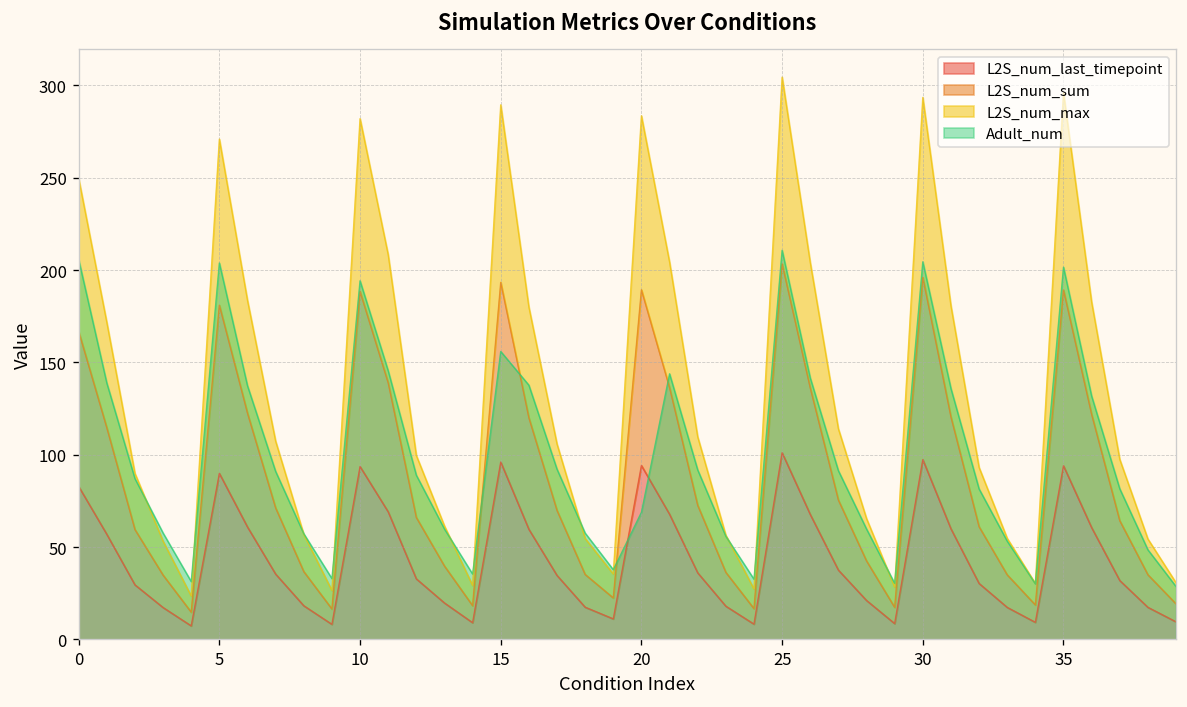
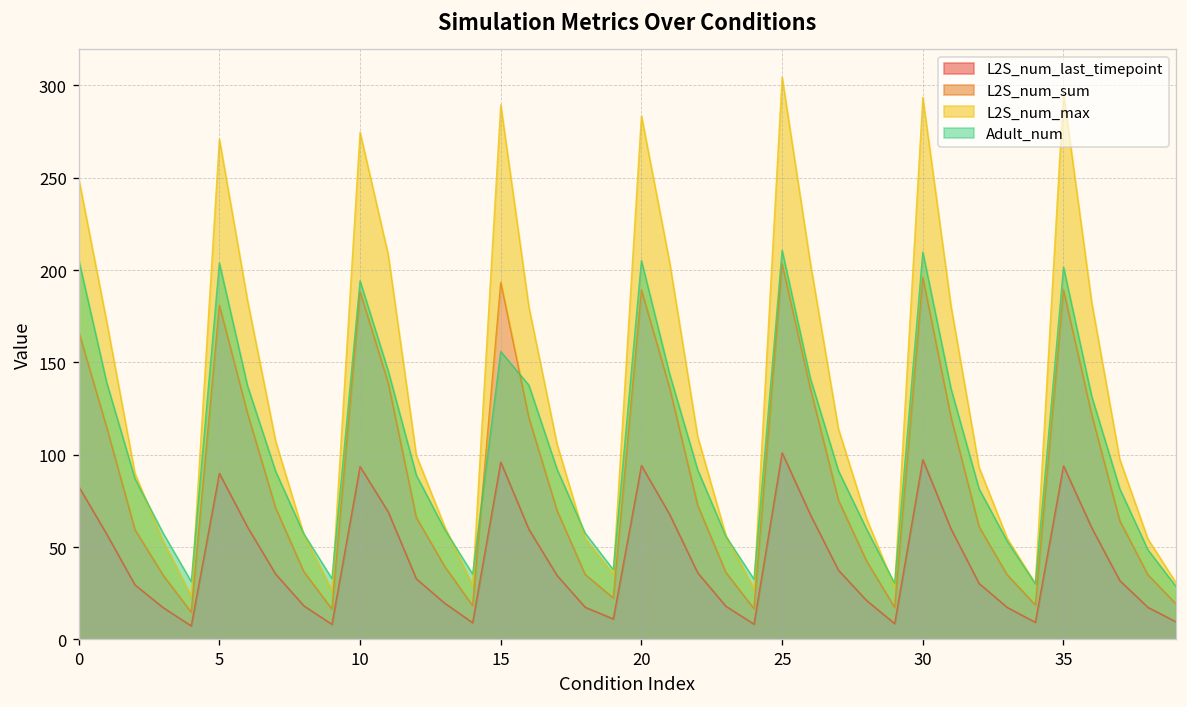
L2S_num_max, 10: 94 -> 86
Adult_num, 20: 69 -> 205
Adult_num, 30: 204 -> 210
